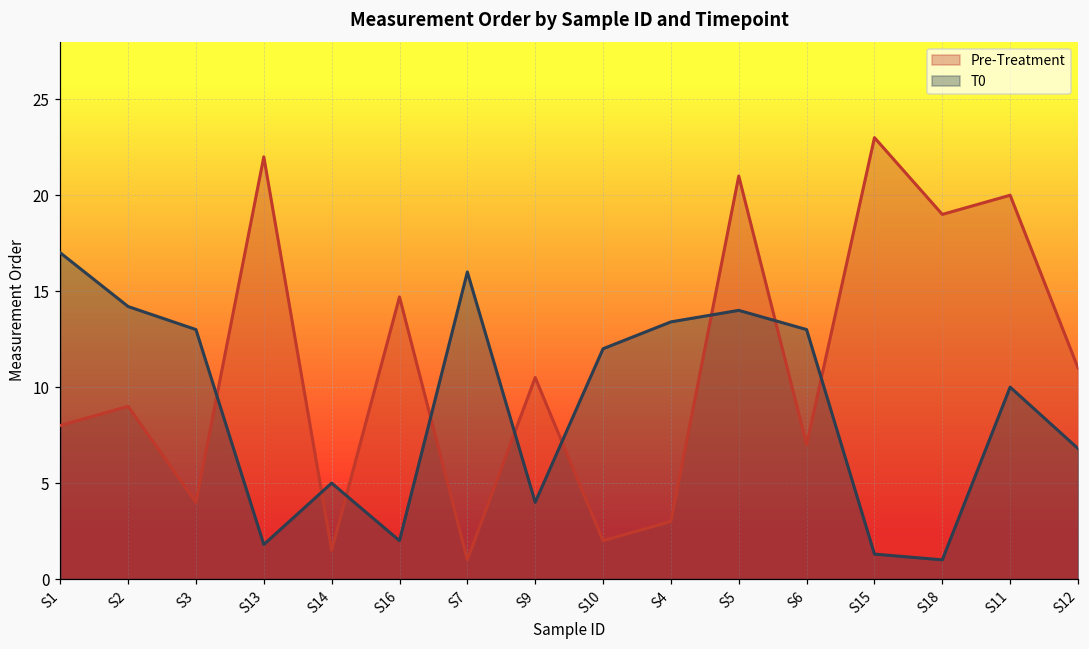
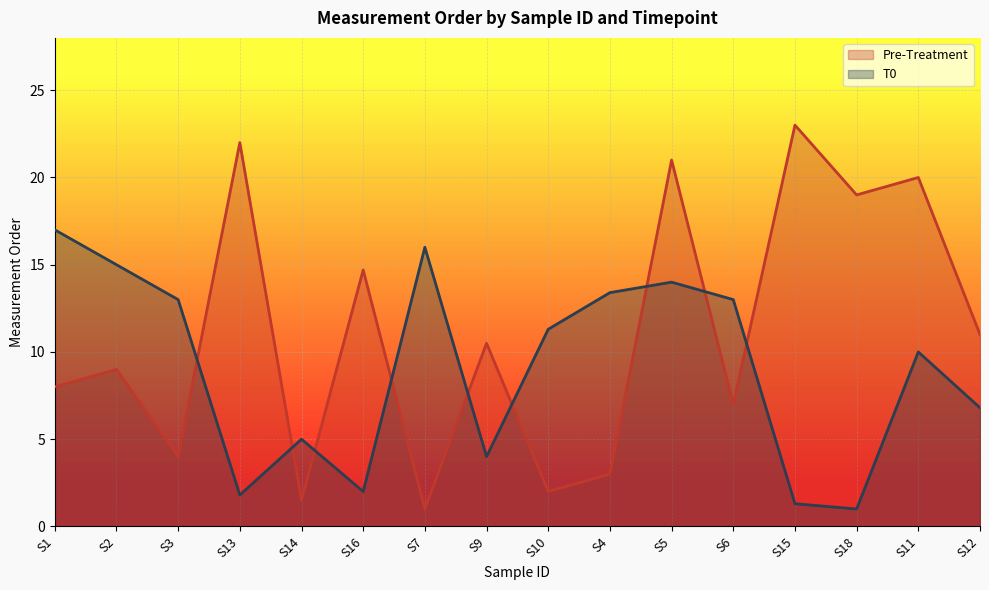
T0, S2: 14.2 -> 15.0
T0, S10: 12.0 -> 11.3
